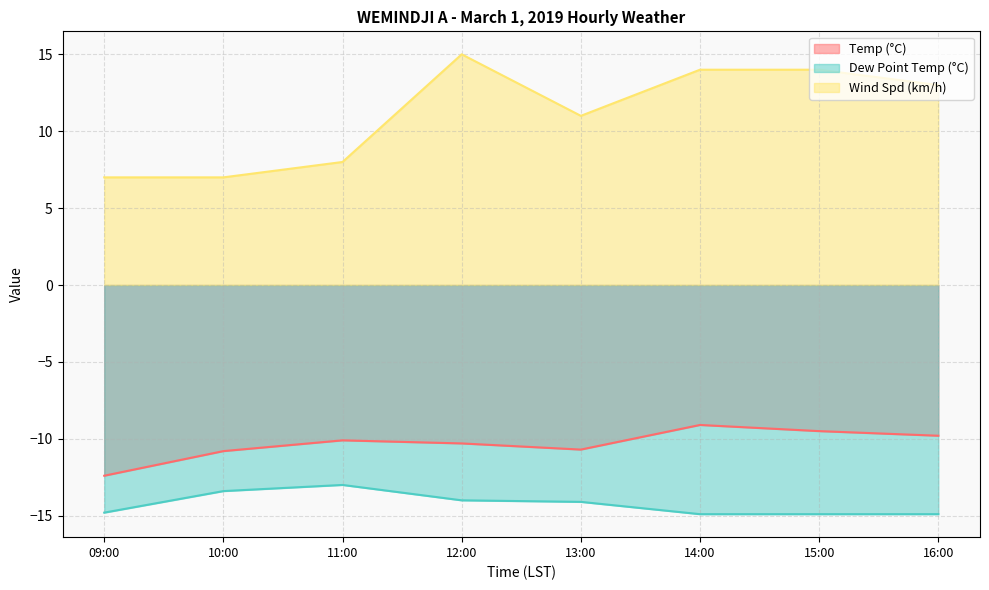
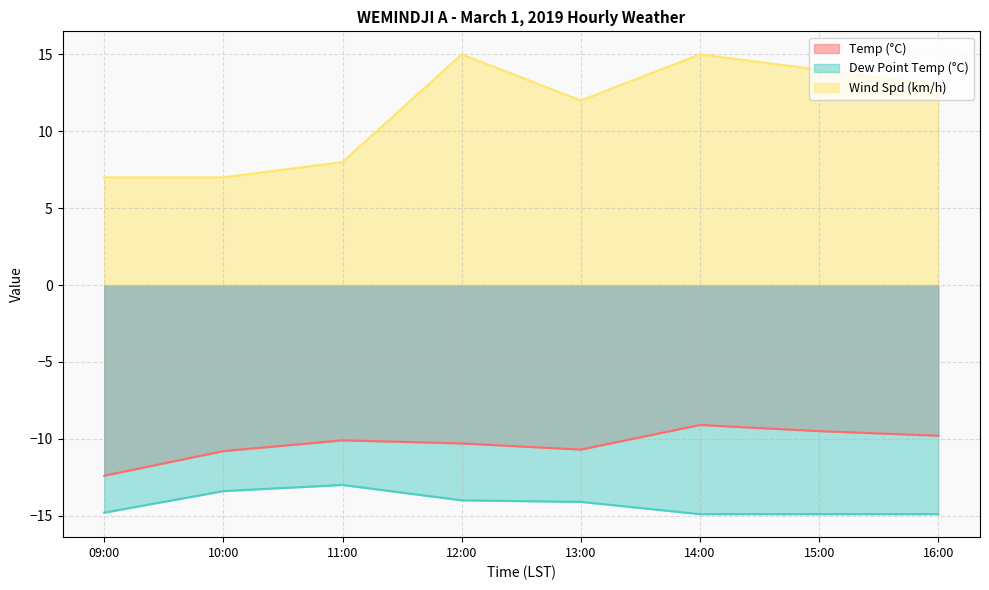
Wind Spd (km/h), 13:00: 11 -> 12
Wind Spd (km/h), 14:00: 14 -> 15
